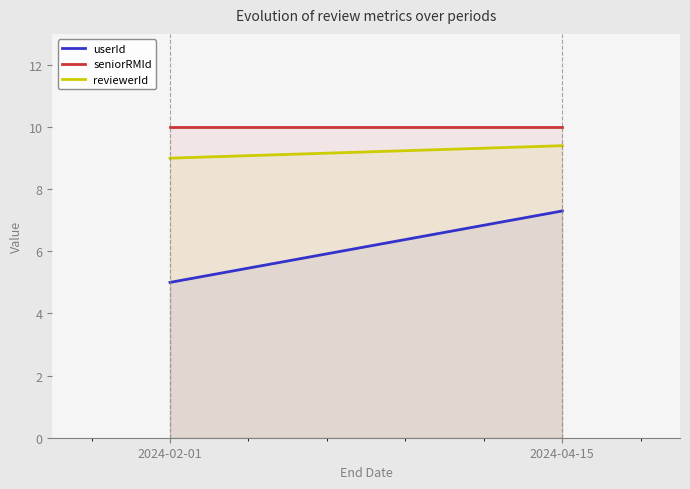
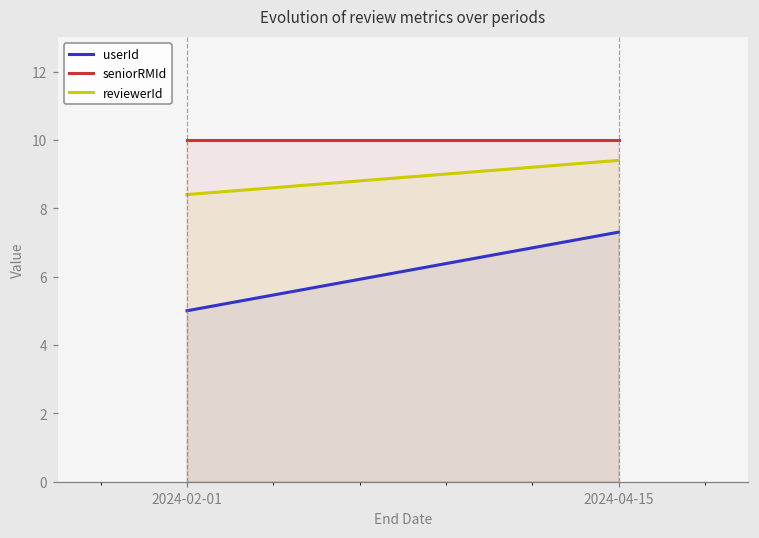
reviewerId, 2024-02-01: 9.0 -> 8.4
